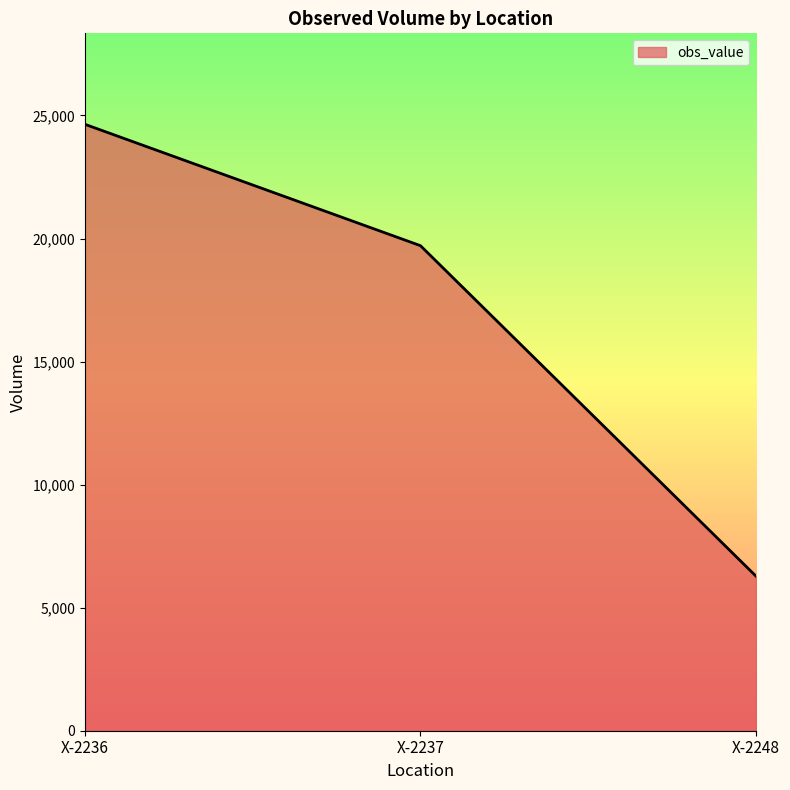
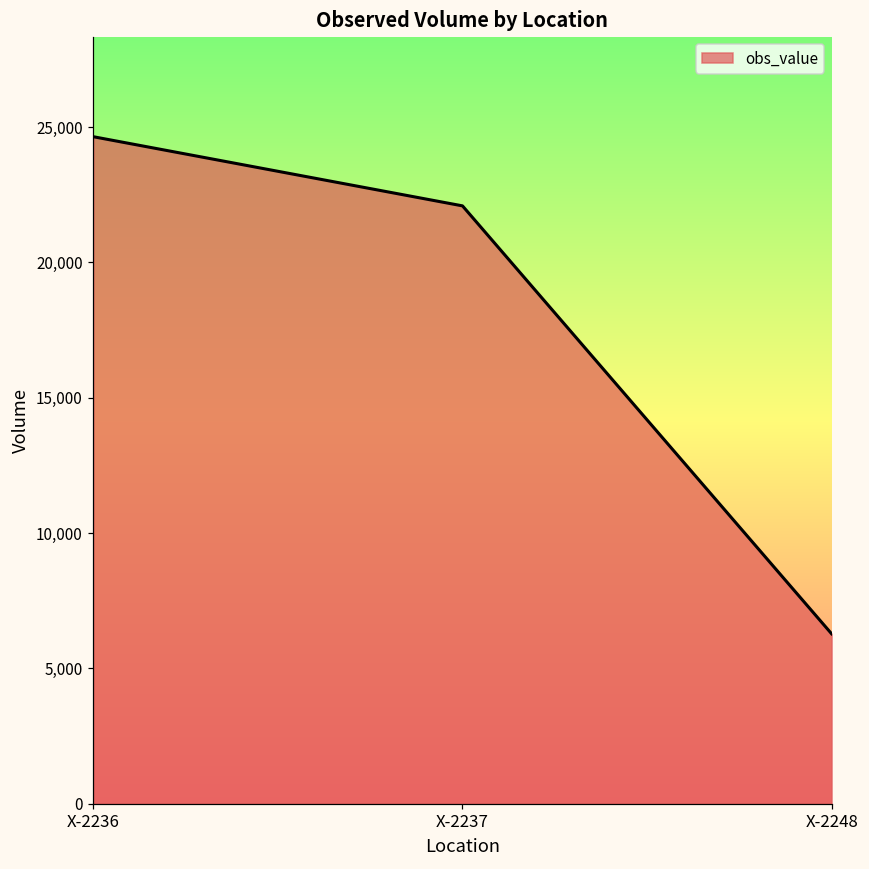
X-2237: 19,700 -> 22,100
